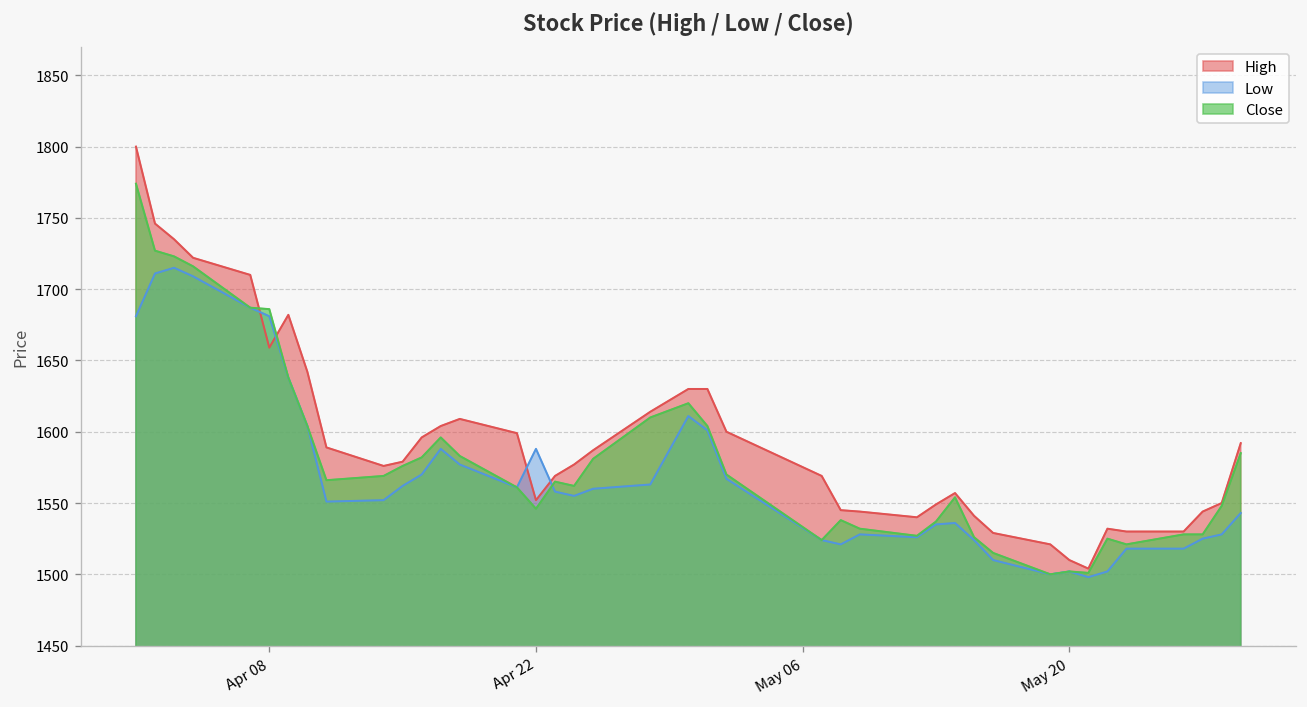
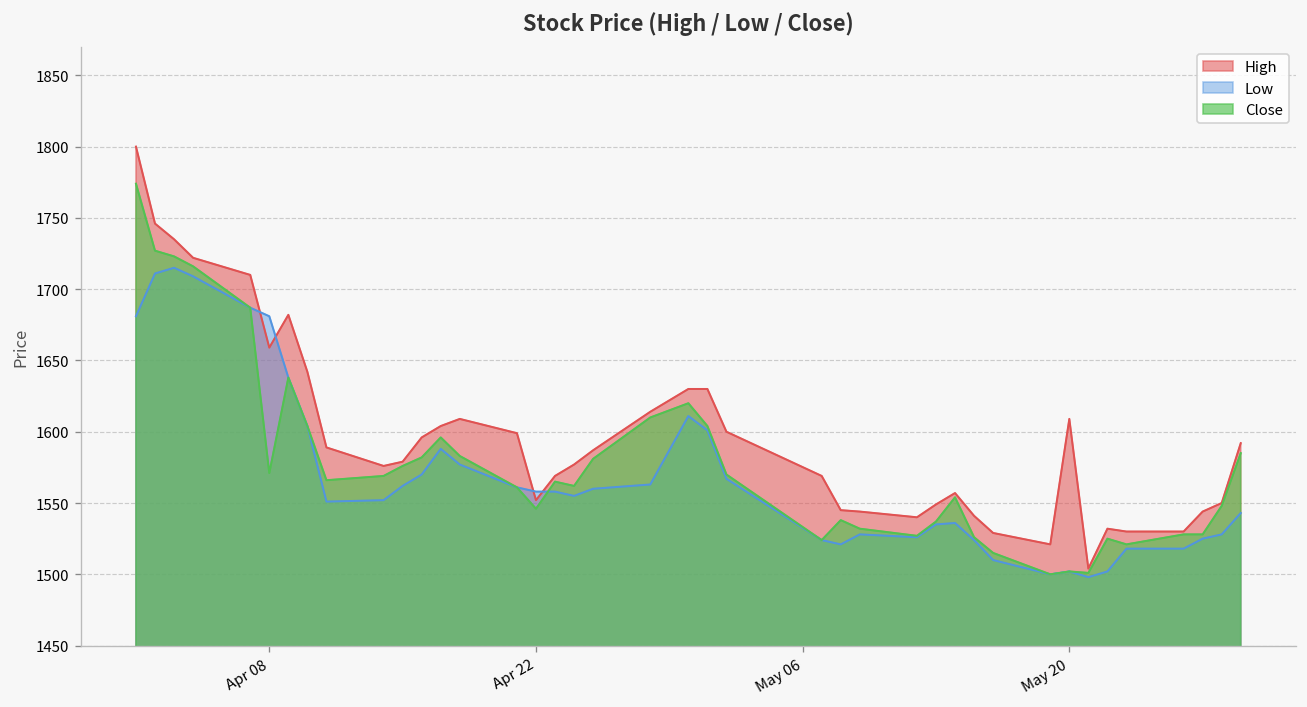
Close, Apr 08: 1686 -> 1571
Low, Apr 22: 1588 -> 1558
High, May 20: 1510 -> 1609
